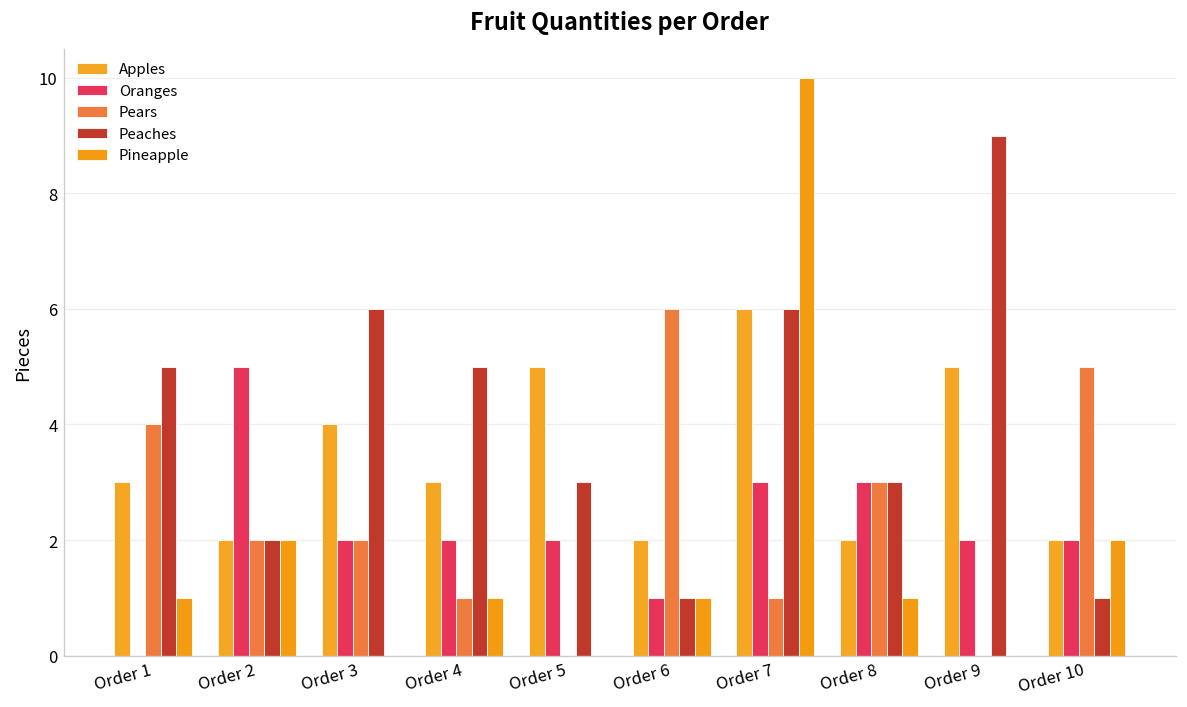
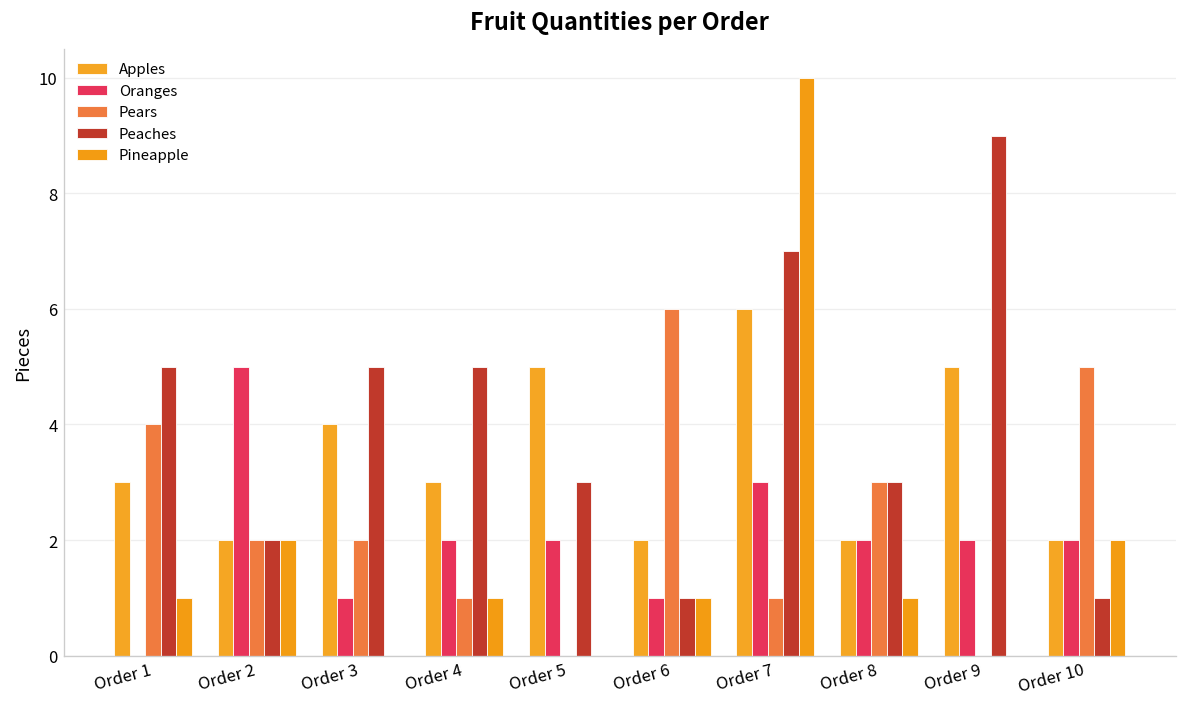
Oranges, Order 3: 2 -> 1
Peaches, Order 3: 6 -> 5
Peaches, Order 7: 6 -> 7
Oranges, Order 8: 3 -> 2
